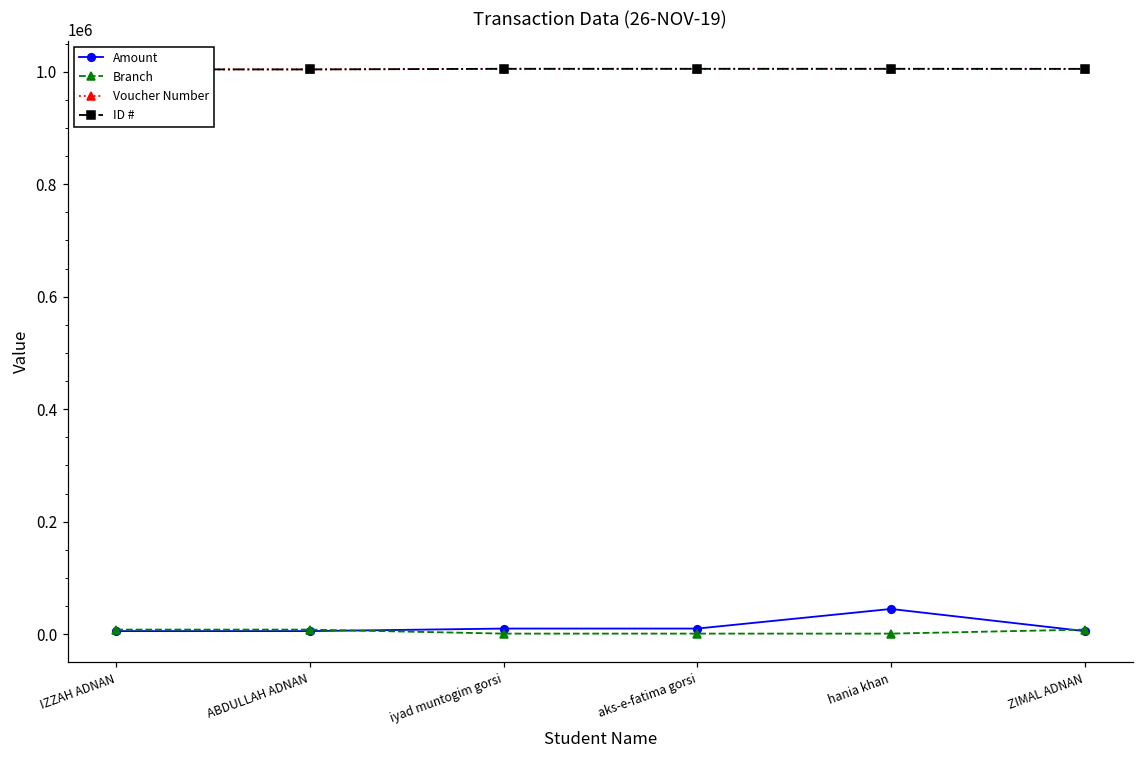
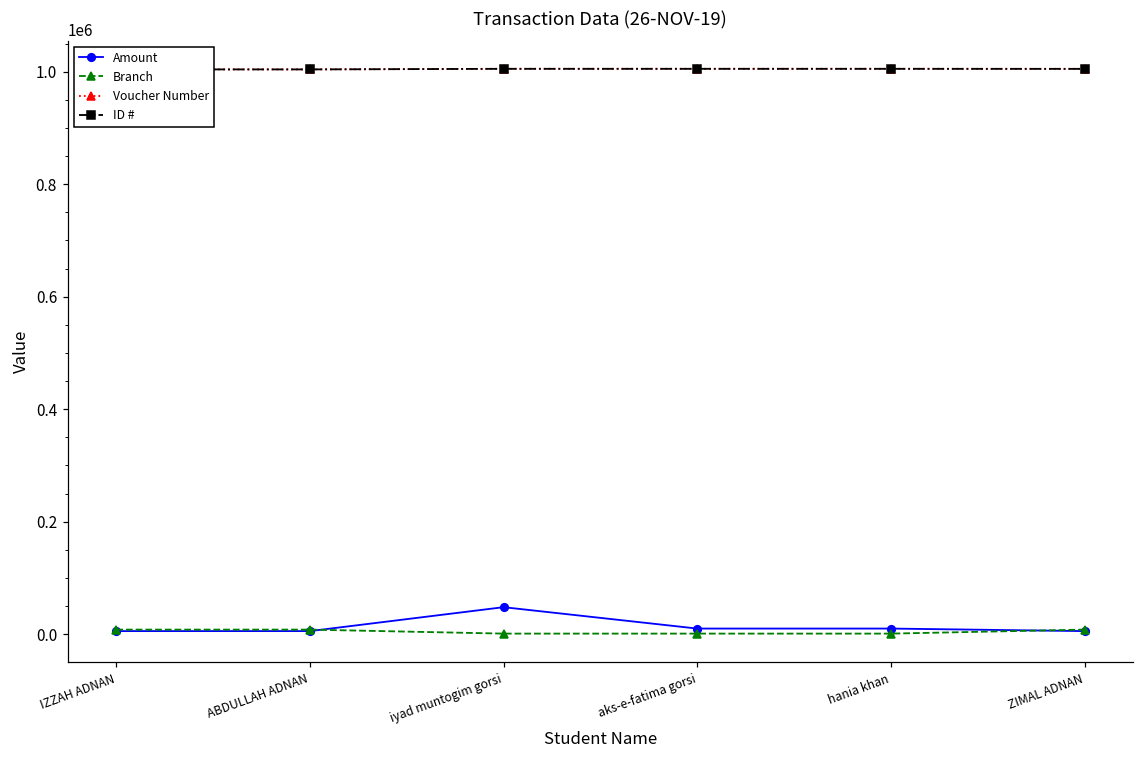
Amount, iyad muntogim gorsi: 10000 -> 50000
Amount, hania khan: 40000 -> 10000
